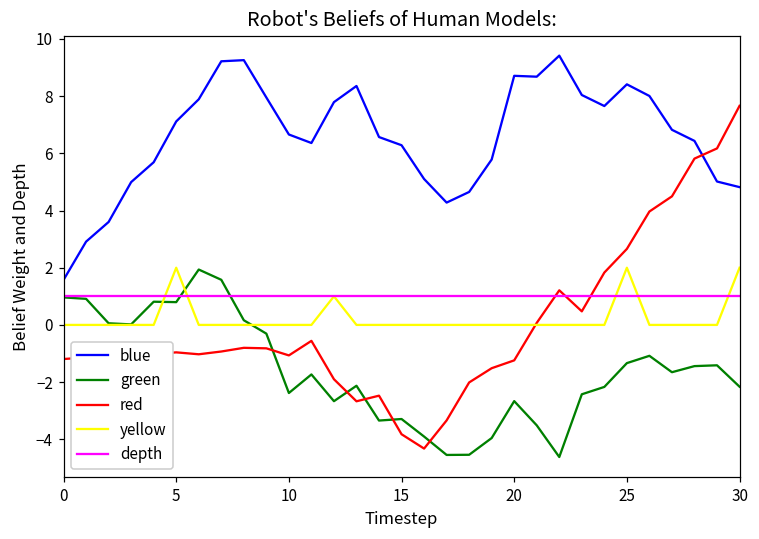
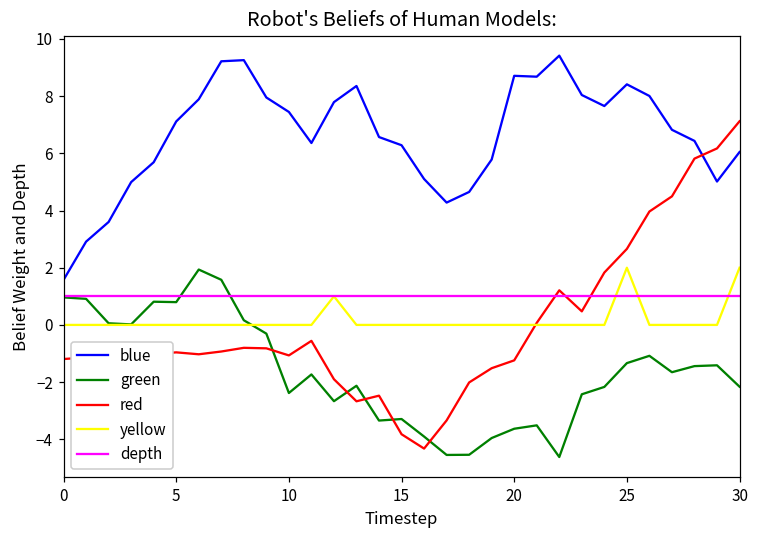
yellow, 5: 2 -> 0
blue, 10: 6.7 -> 7.4
green, 20: -2.7 -> -3.6
blue, 30: 4.8 -> 6.0
red, 30: 7.7 -> 7.1
